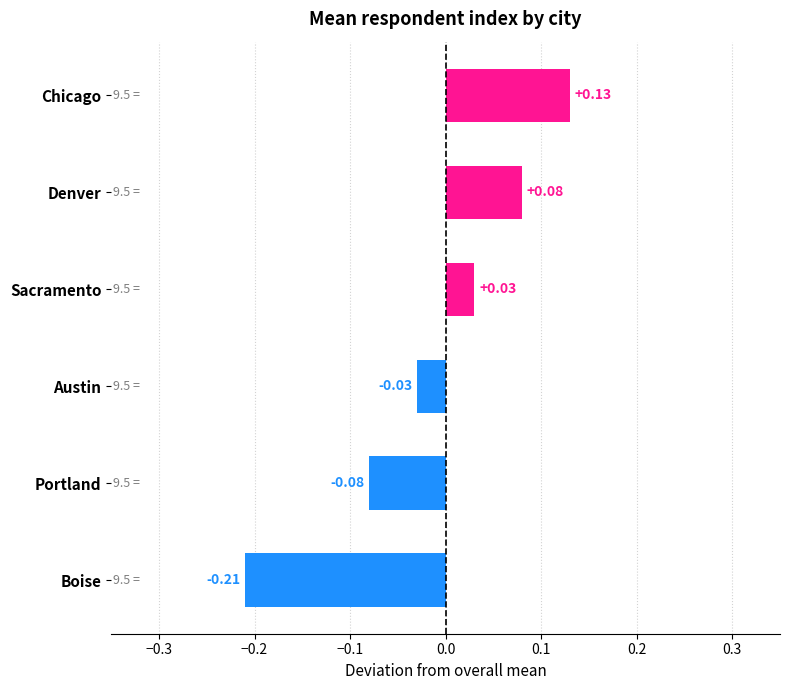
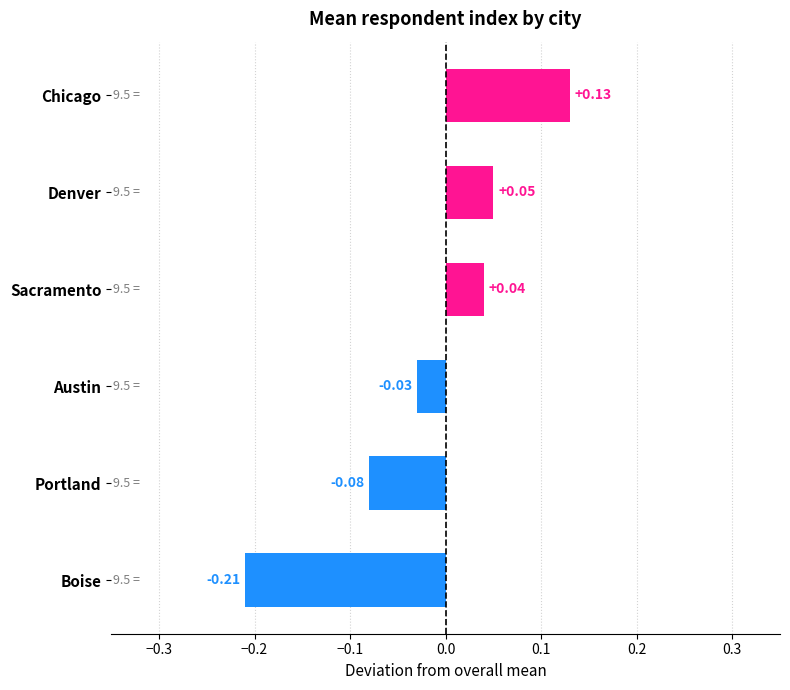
Denver: +0.08 -> +0.05
Sacramento: +0.03 -> +0.04
